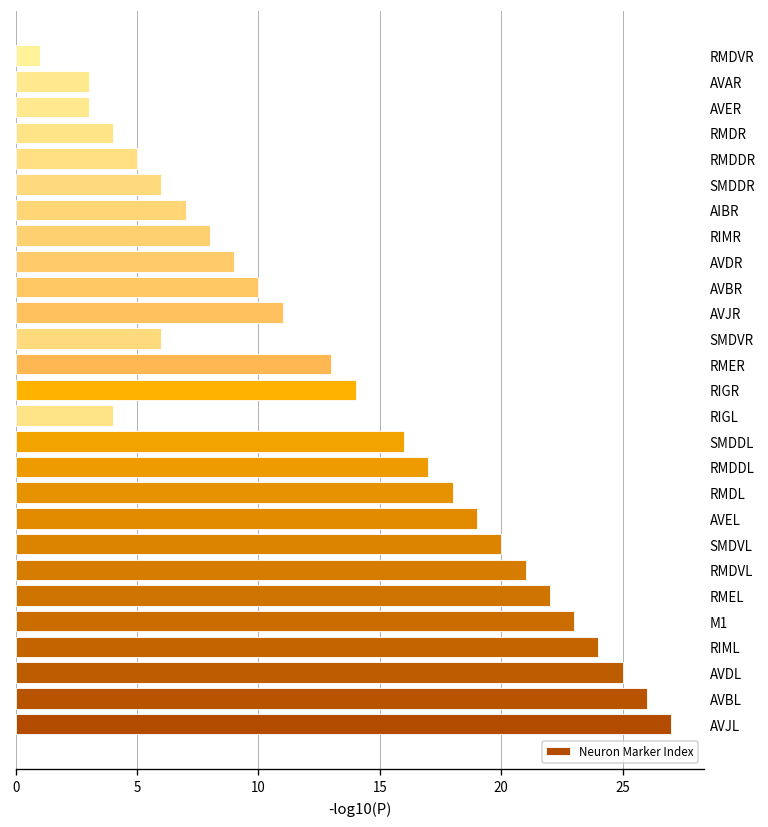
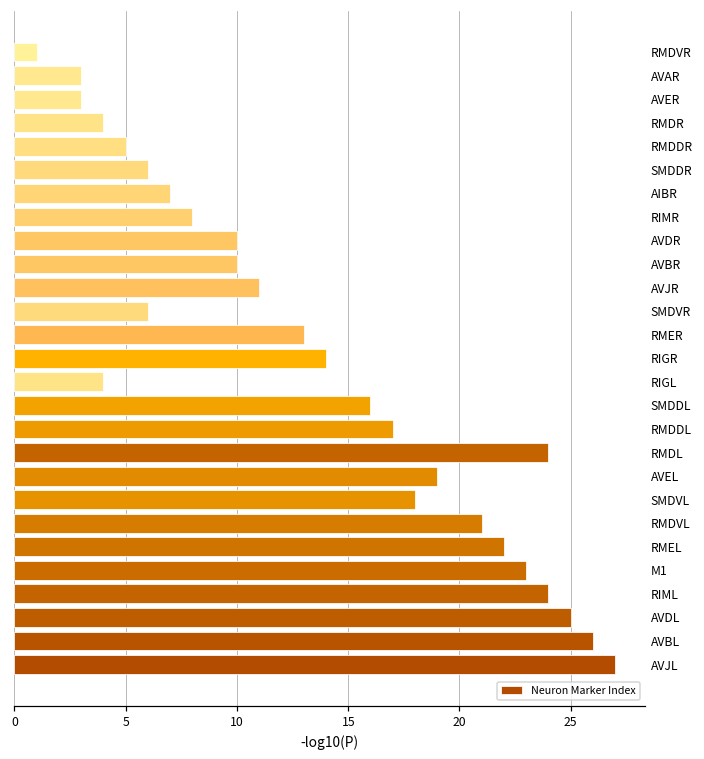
AVDR: 9 -> 10
RMDL: 18 -> 24
SMDVL: 20 -> 18
